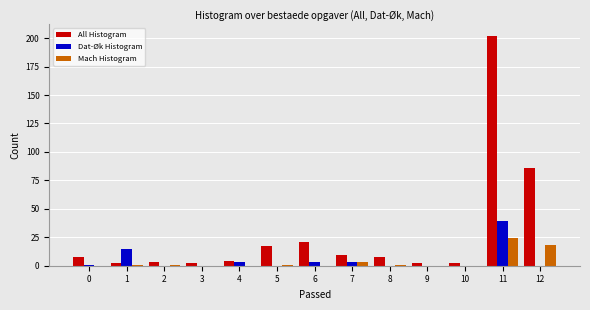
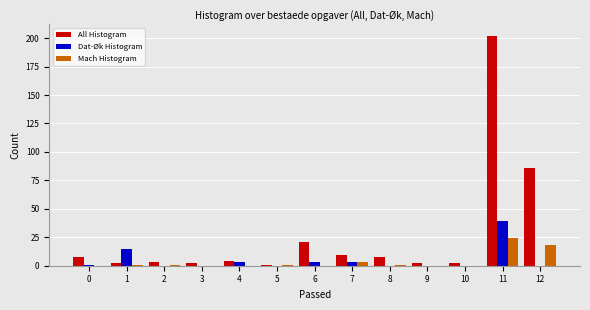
All Histogram, 5: 17 -> 1
